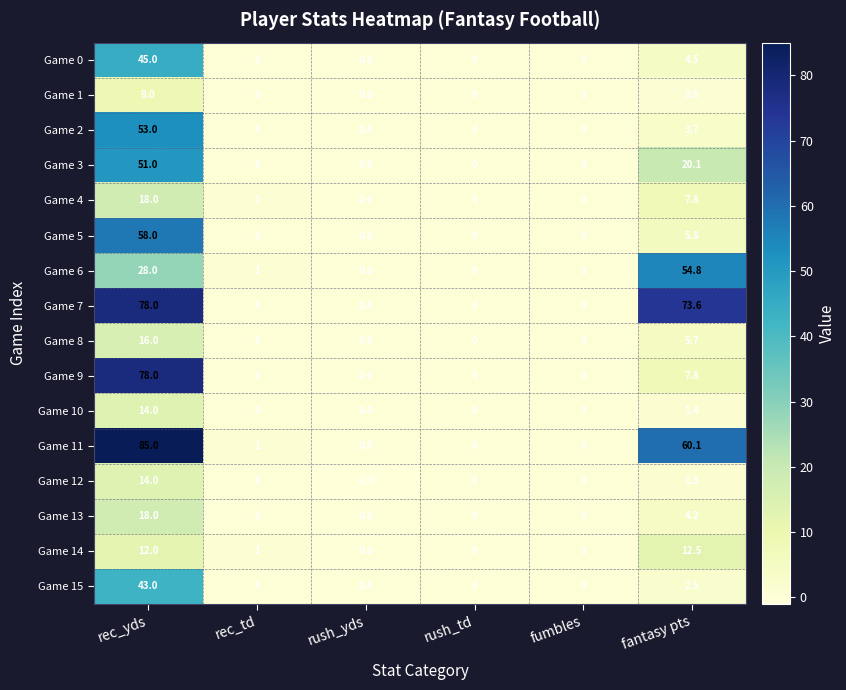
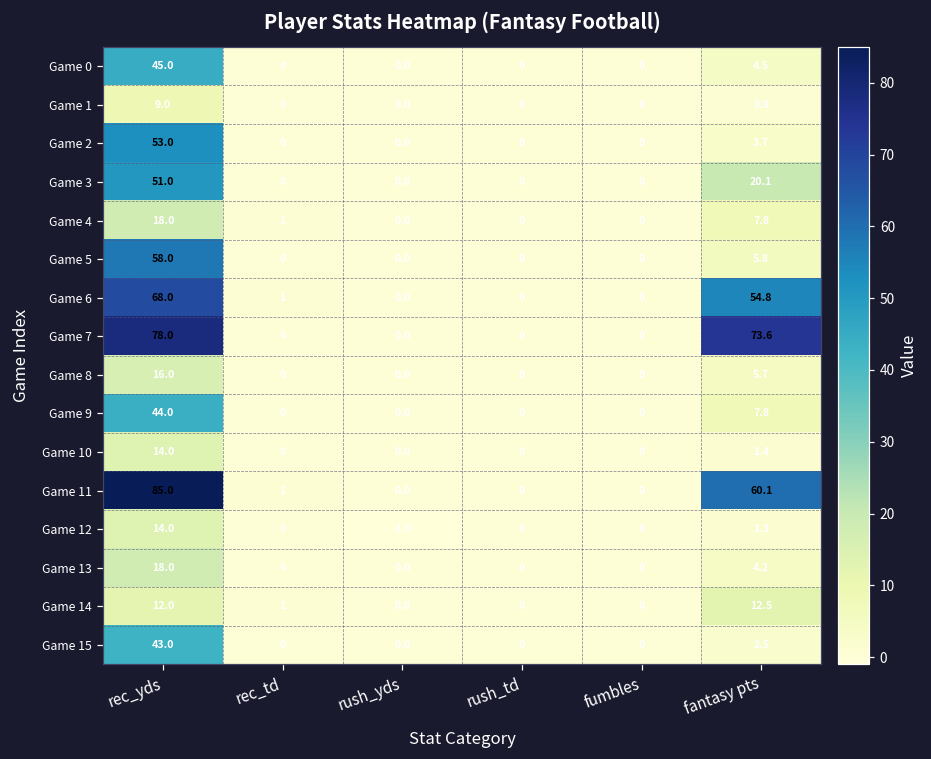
Game 6, rec_yds: 28.0 -> 68.0
Game 9, rec_yds: 78.0 -> 44.0
